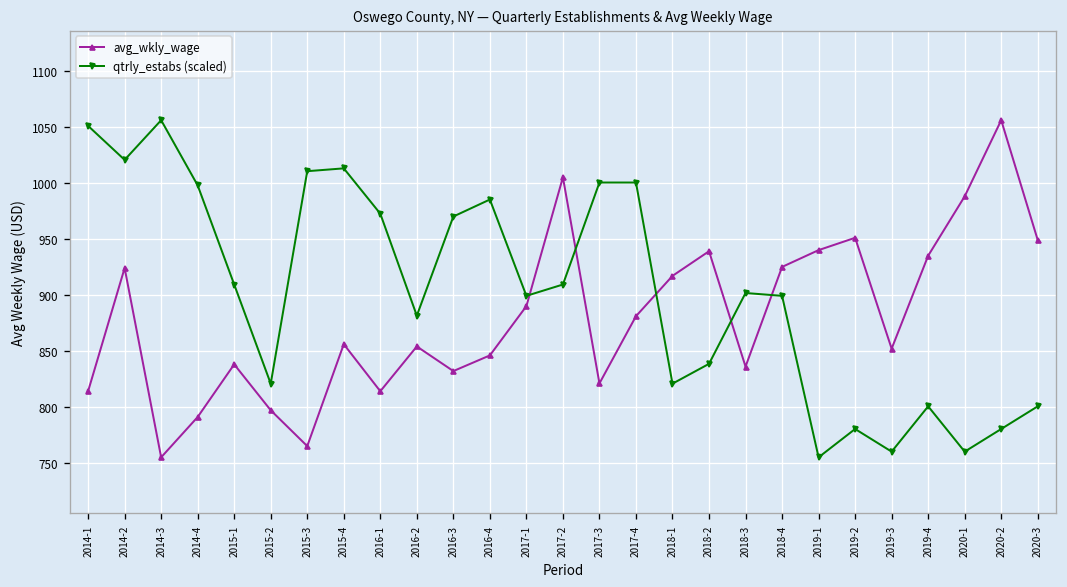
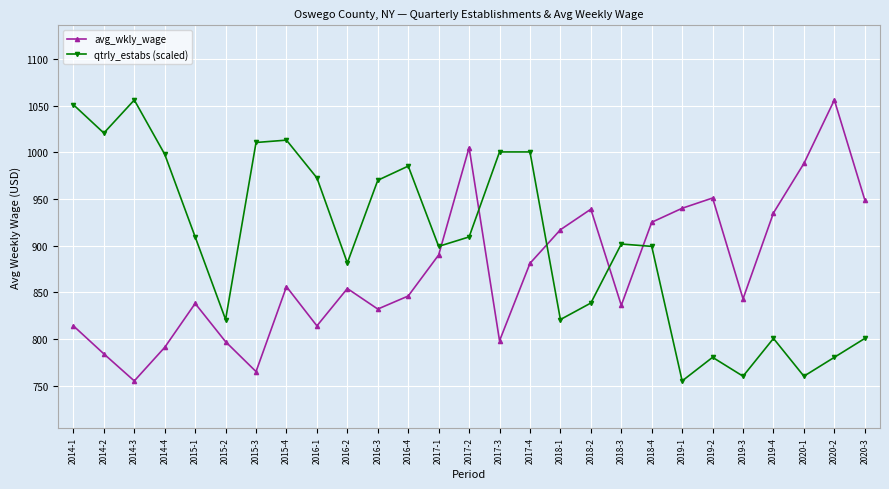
avg_wkly_wage, 2014-2: 920 -> 780
avg_wkly_wage, 2017-3: 820 -> 800
avg_wkly_wage, 2019-3: 850 -> 840
